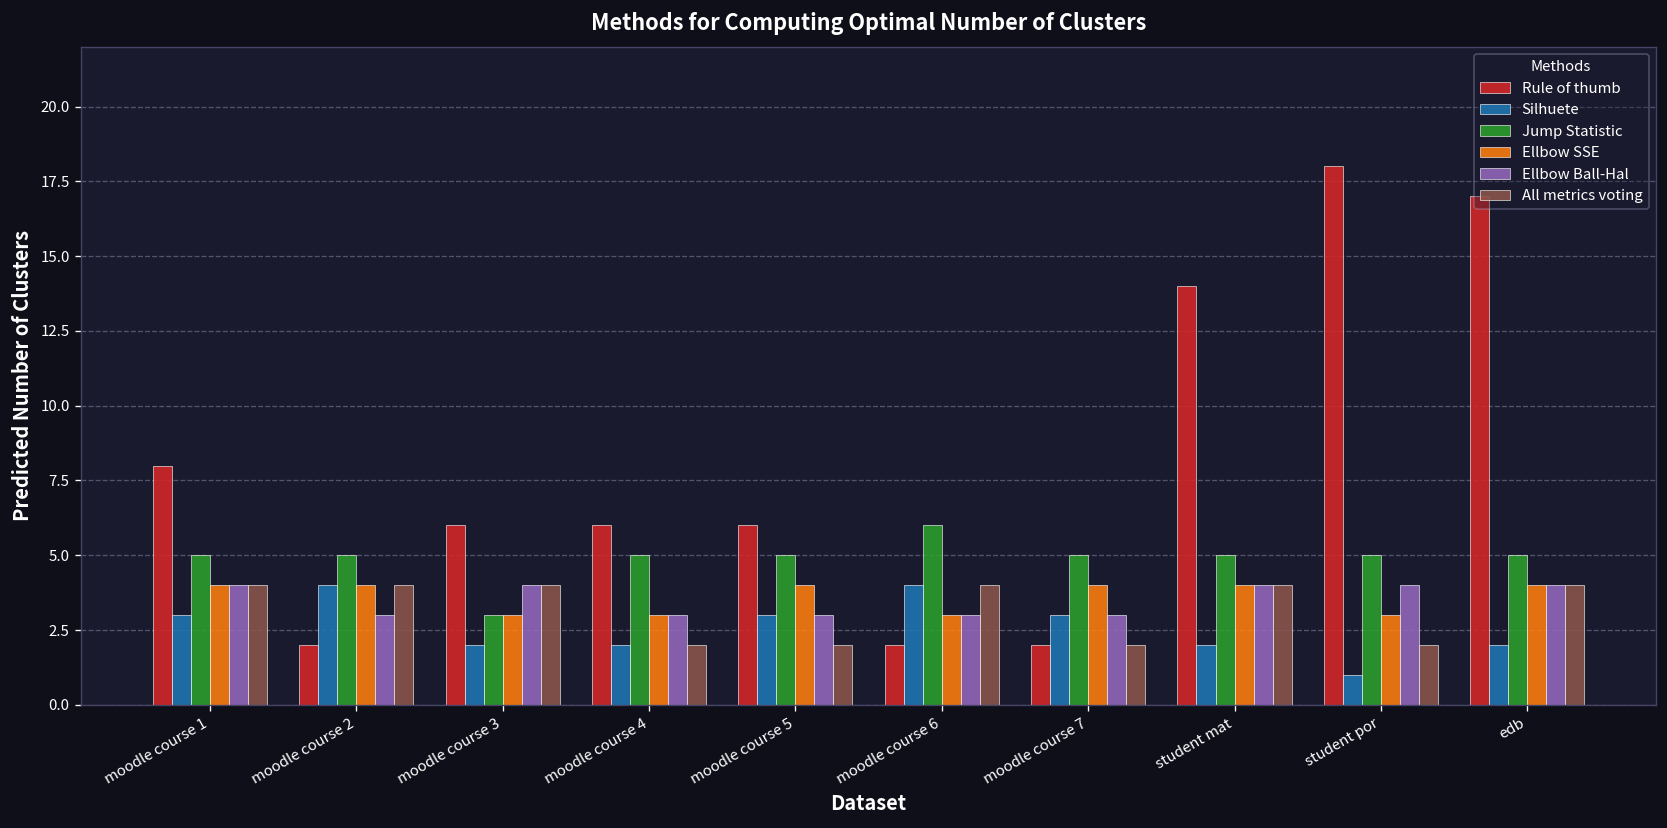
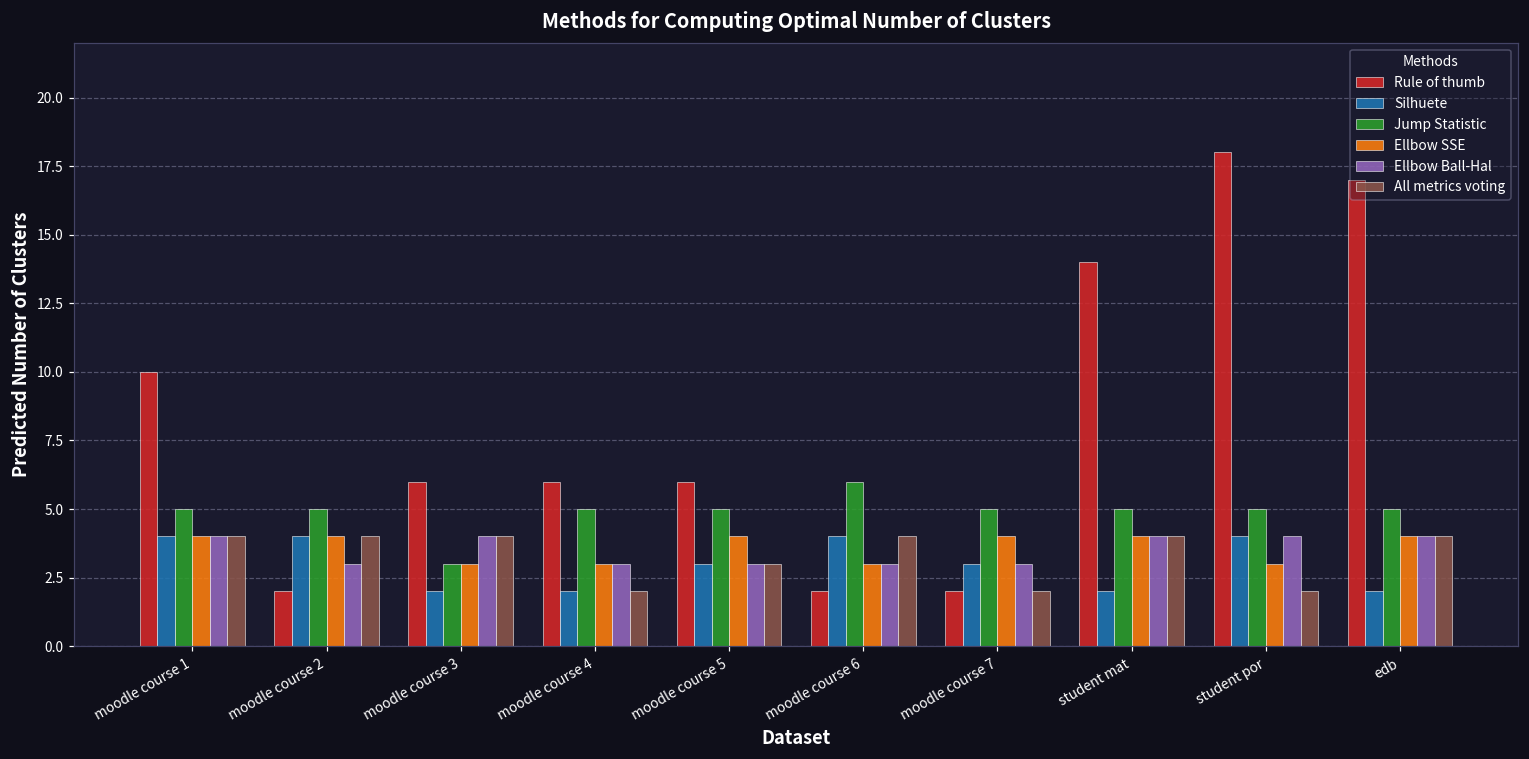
Rule of thumb, moodle course 1: 8 -> 10
Silhuete, moodle course 1: 3 -> 4
All metrics voting, moodle course 5: 2 -> 3
Silhuete, student por: 1 -> 4
